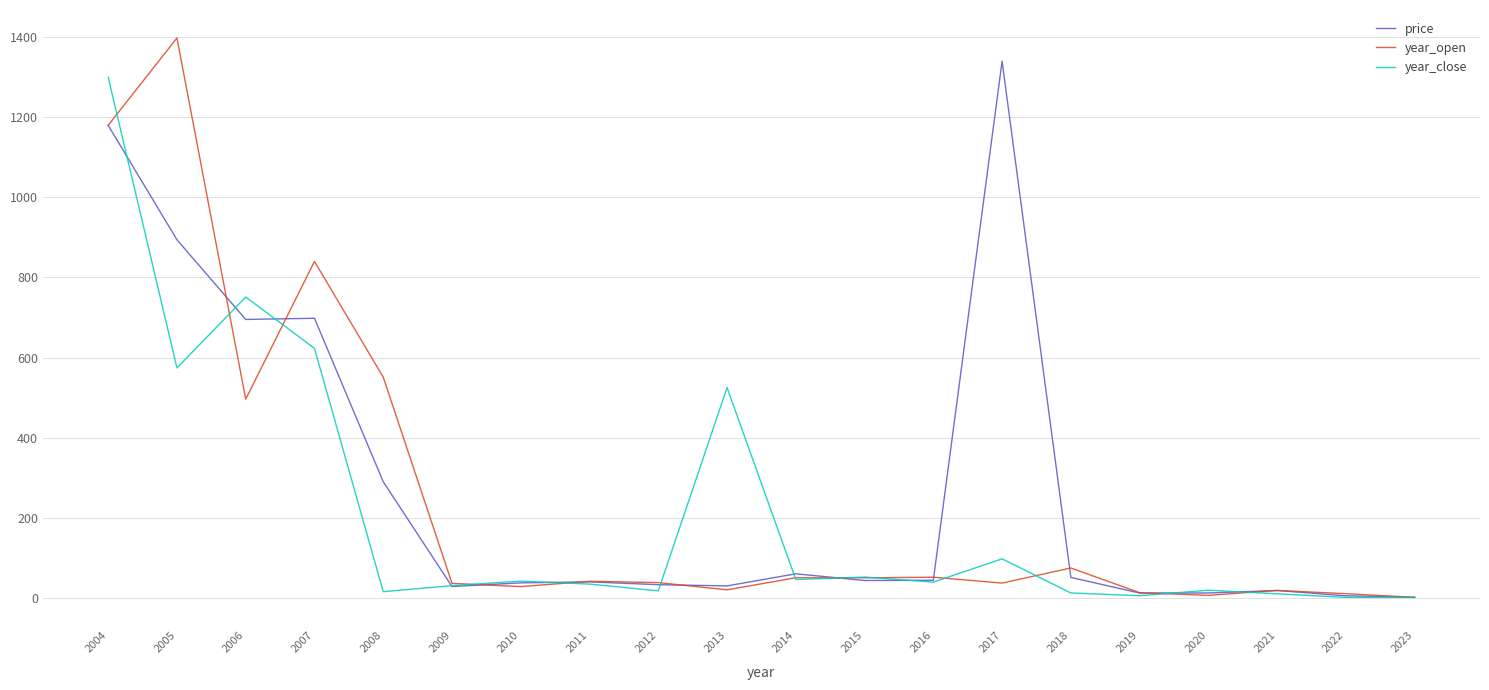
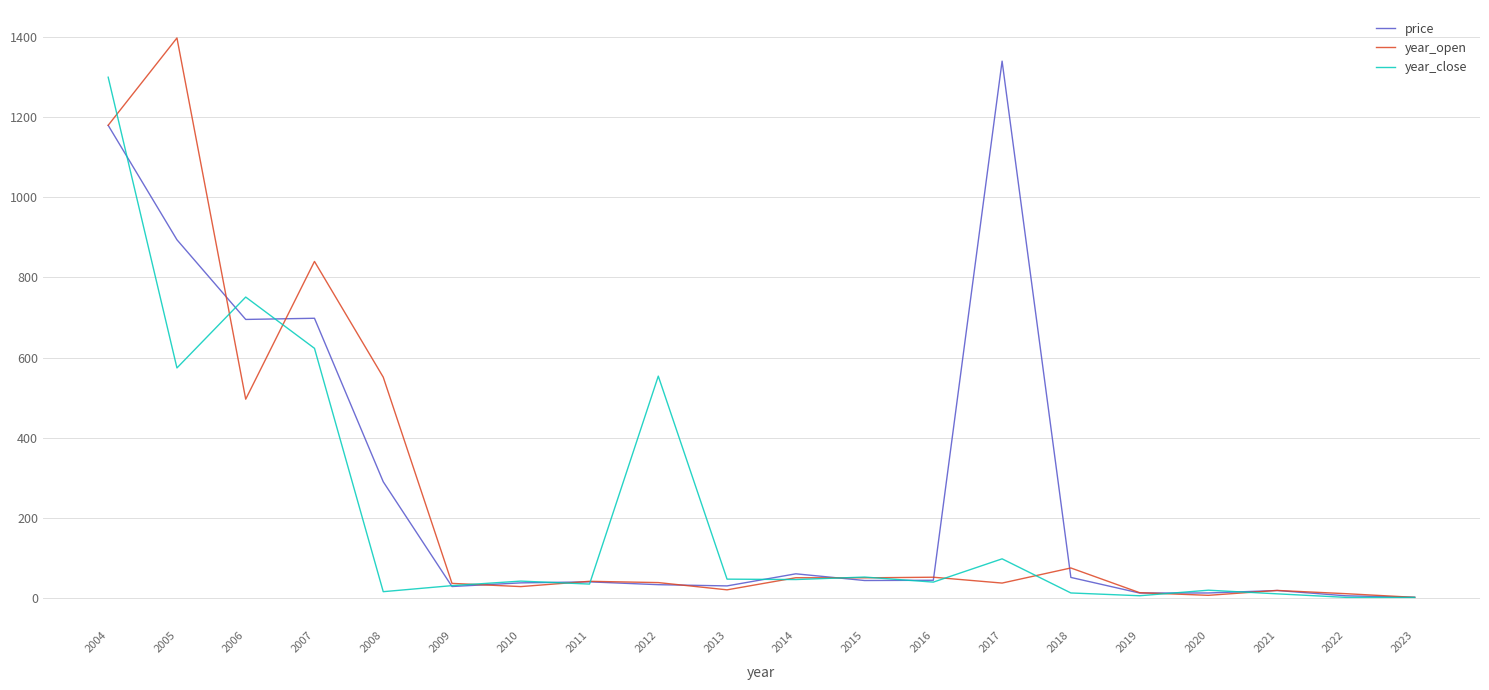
year_close, 2012: 20 -> 550
year_close, 2013: 520 -> 50
